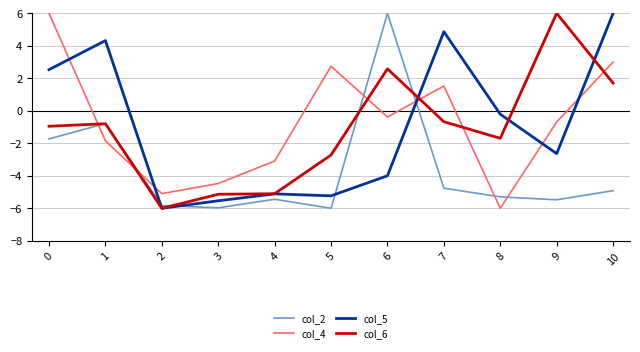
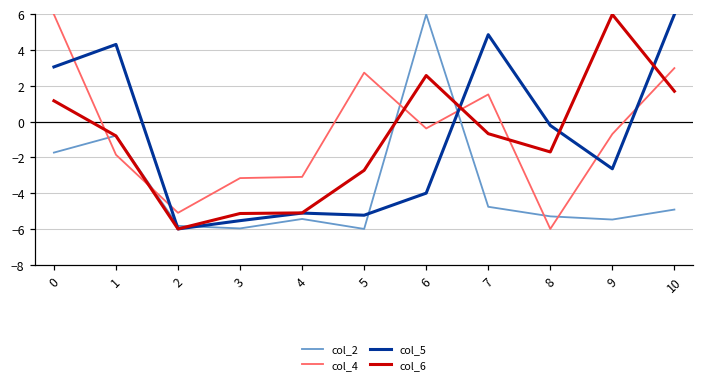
col_5, 0: 2.5 -> 3.1
col_6, 0: -1.0 -> 1.2
col_4, 3: -4.5 -> -3.2
